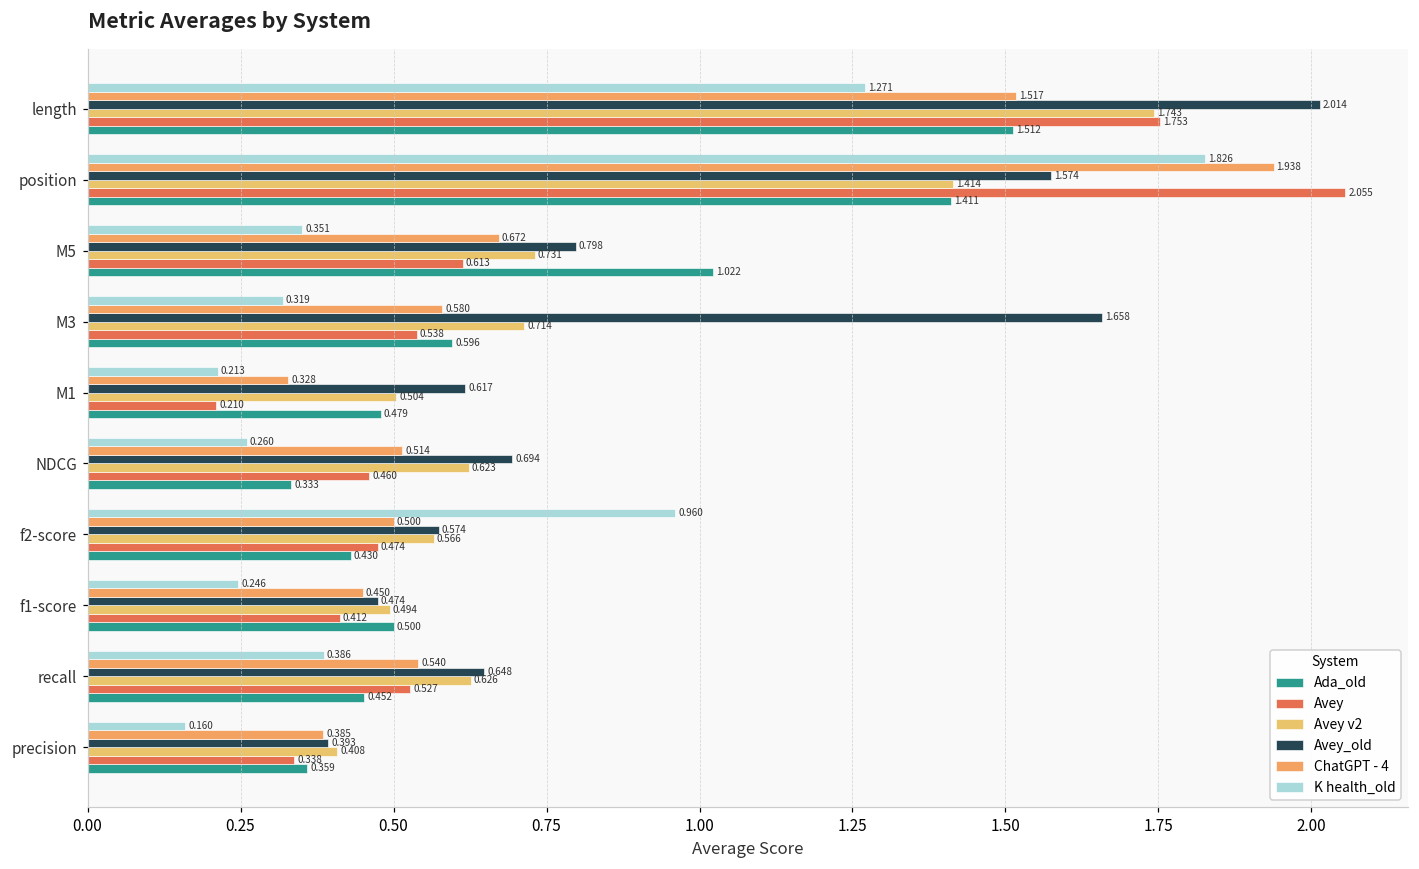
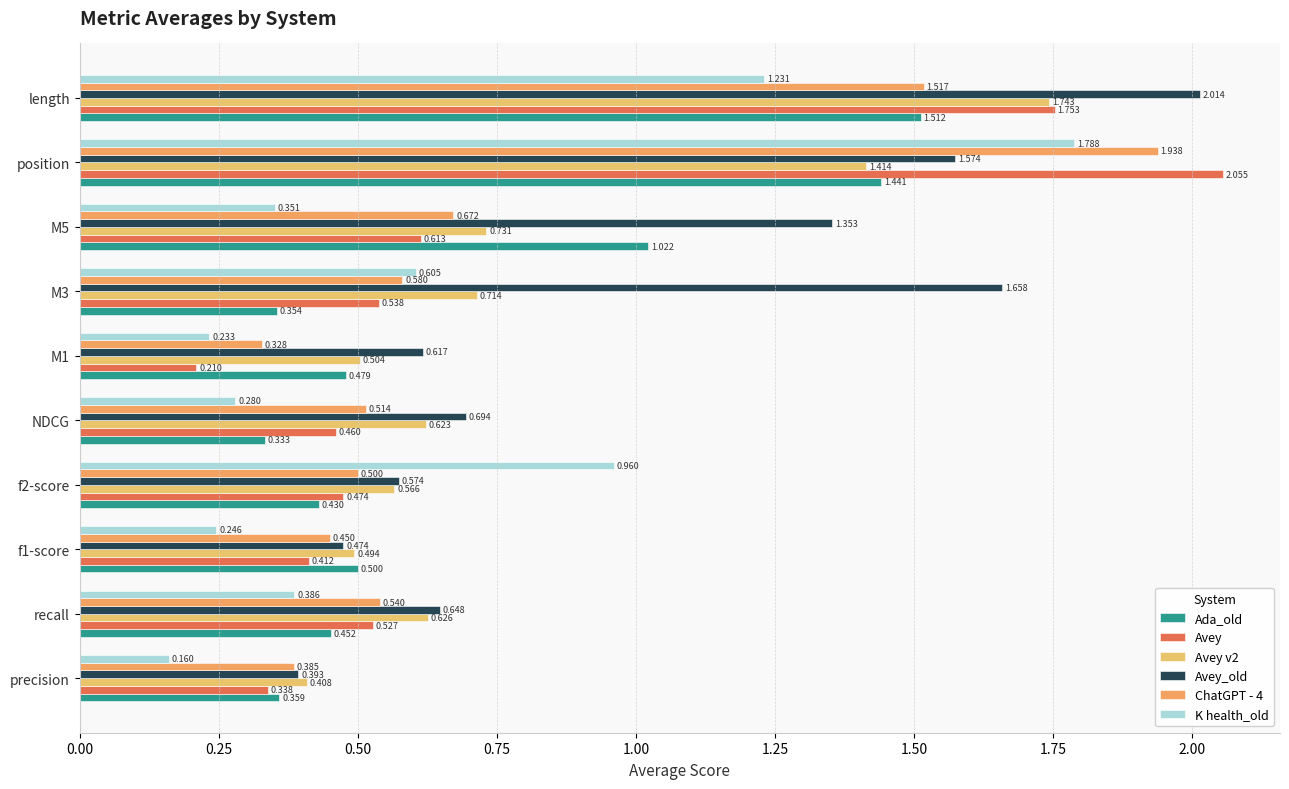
K health_old, length: 1.271 -> 1.231
K health_old, position: 1.826 -> 1.788
Ada_old, position: 1.411 -> 1.441
Avey_old, M5: 0.798 -> 1.353
K health_old, M3: 0.319 -> 0.605
Ada_old, M3: 0.596 -> 0.354
K health_old, M1: 0.213 -> 0.233
K health_old, NDCG: 0.260 -> 0.280
